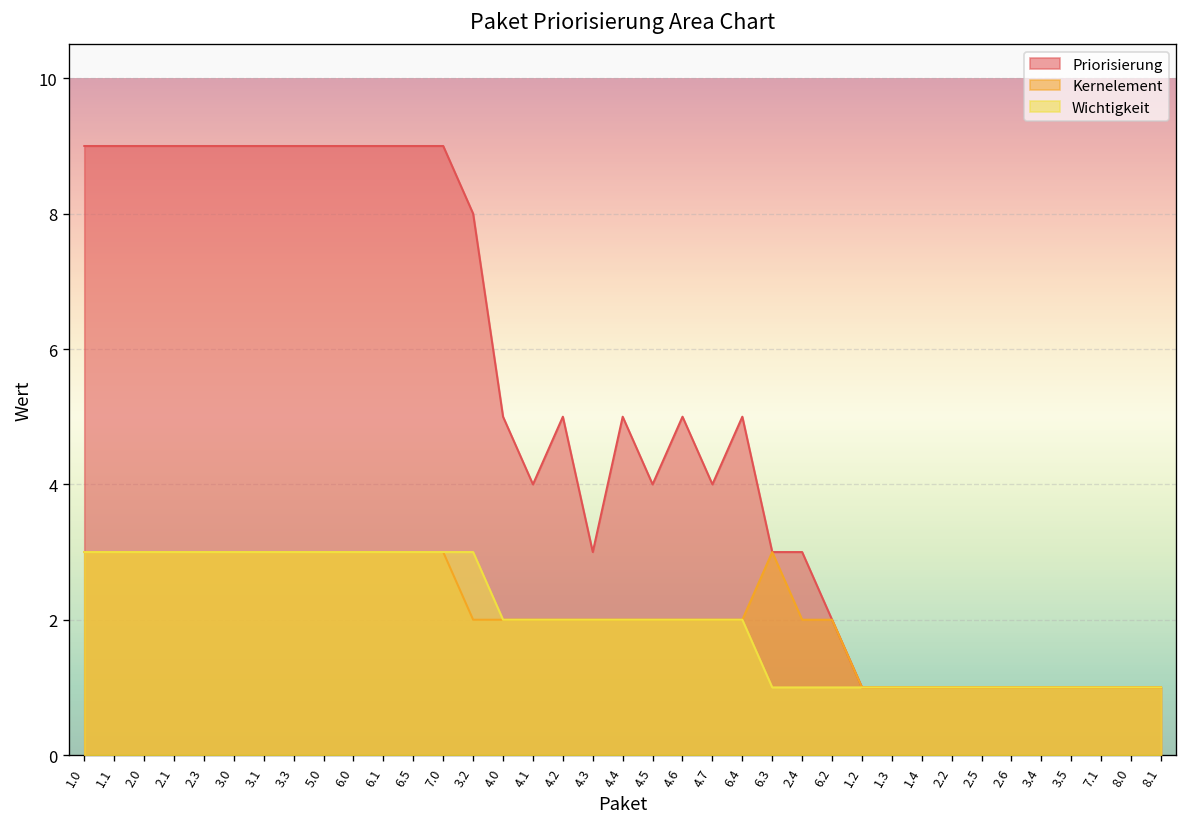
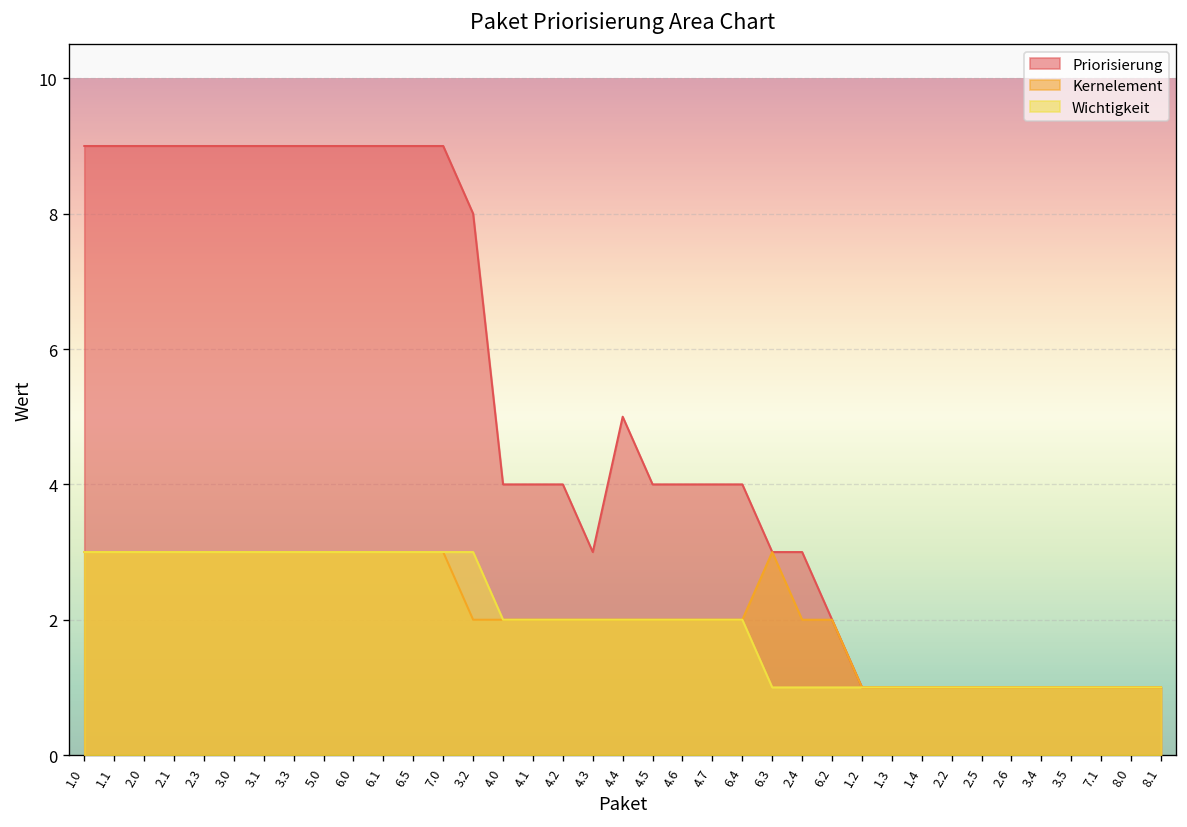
Priorisierung, 4.0: 5 -> 4
Priorisierung, 4.2: 5 -> 4
Priorisierung, 4.6: 5 -> 4
Priorisierung, 6.4: 5 -> 4
